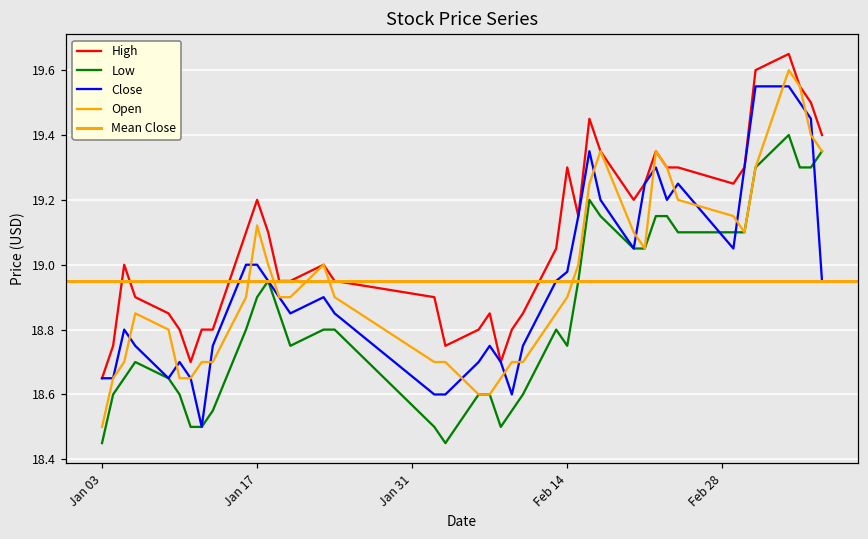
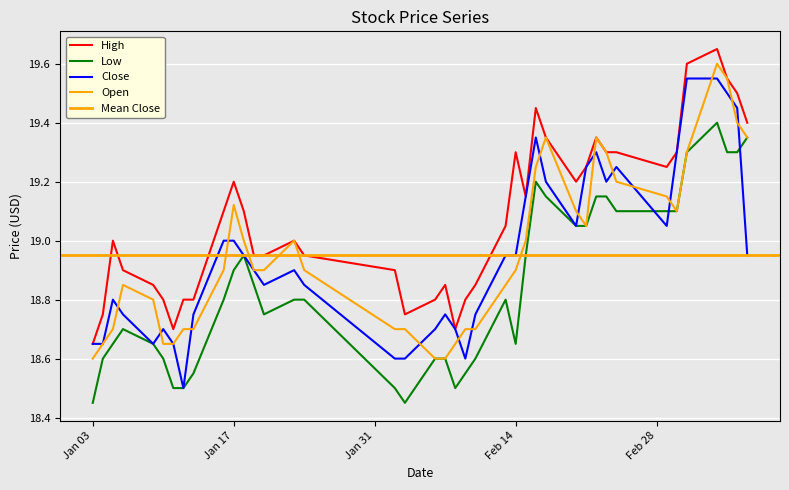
Open, Jan 03: 18.5 -> 18.6
Low, Feb 14: 18.75 -> 18.65
Close, Feb 14: 18.98 -> 18.95
